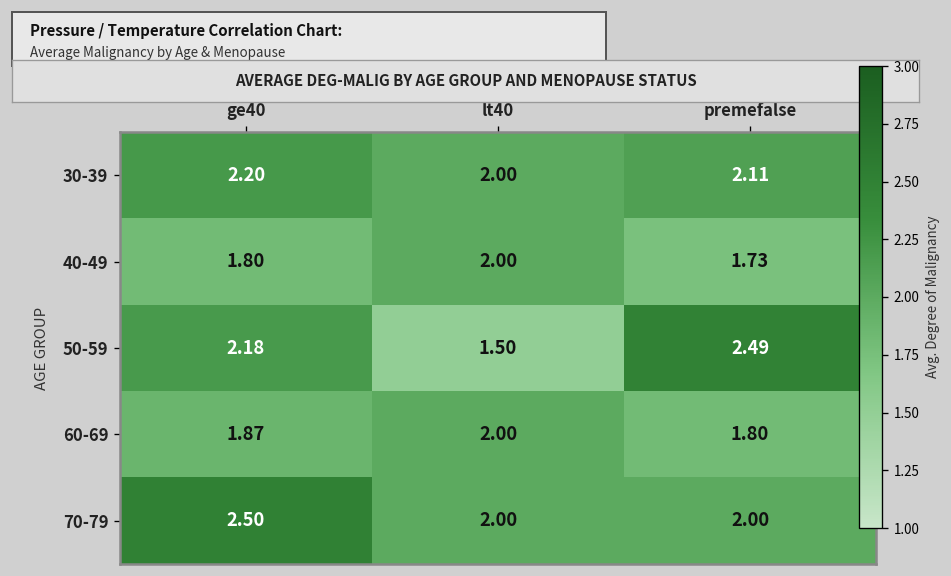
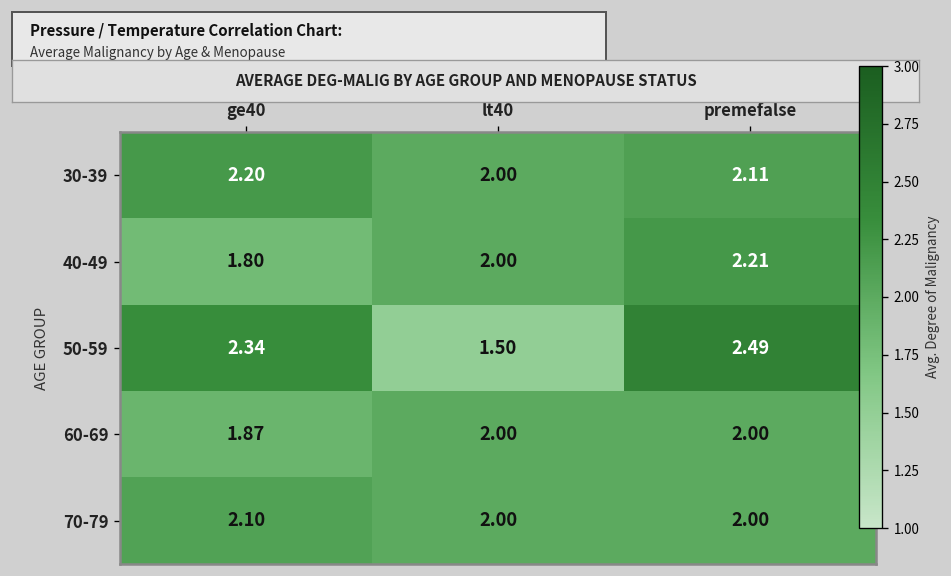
40-49, premefalse: 1.73 -> 2.21
50-59, ge40: 2.18 -> 2.34
60-69, premefalse: 1.80 -> 2.00
70-79, ge40: 2.50 -> 2.10
